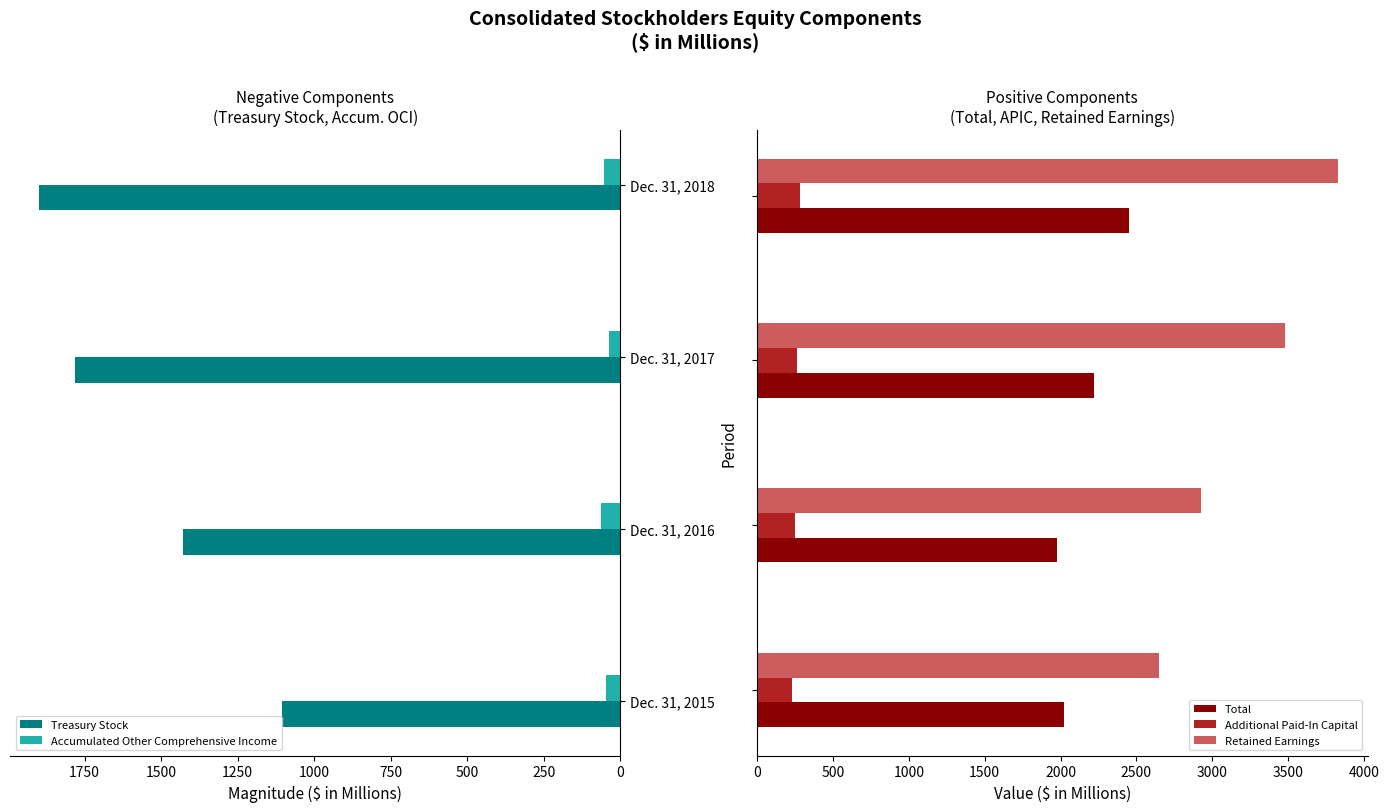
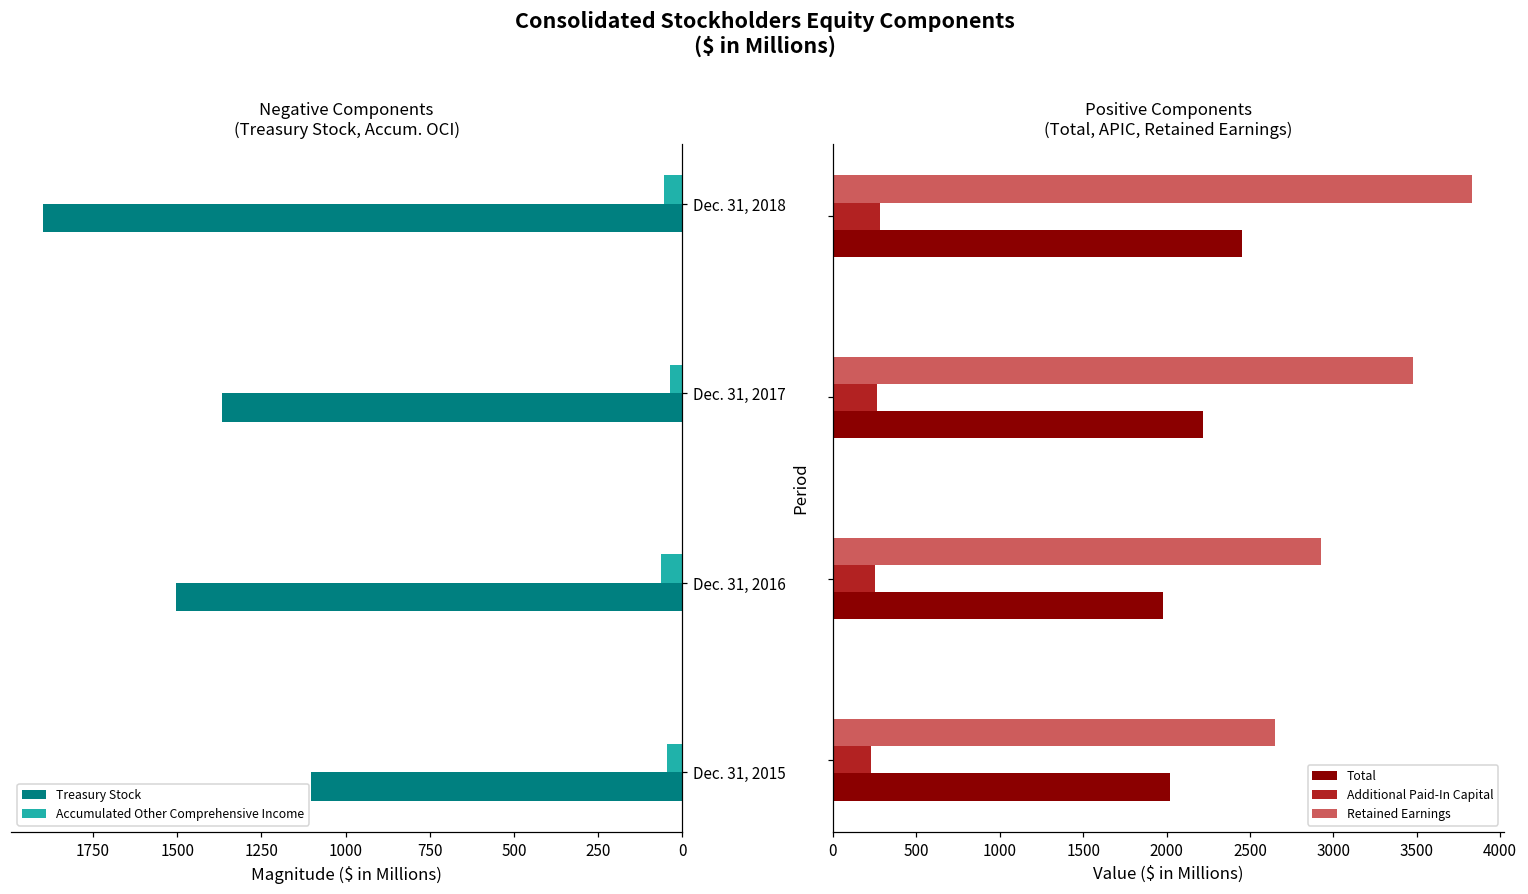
Negative Components (Treasury Stock, Accum. OCI), Treasury Stock, Dec. 31, 2017: 1780 -> 1370
Negative Components (Treasury Stock, Accum. OCI), Treasury Stock, Dec. 31, 2016: 1430 -> 1500
